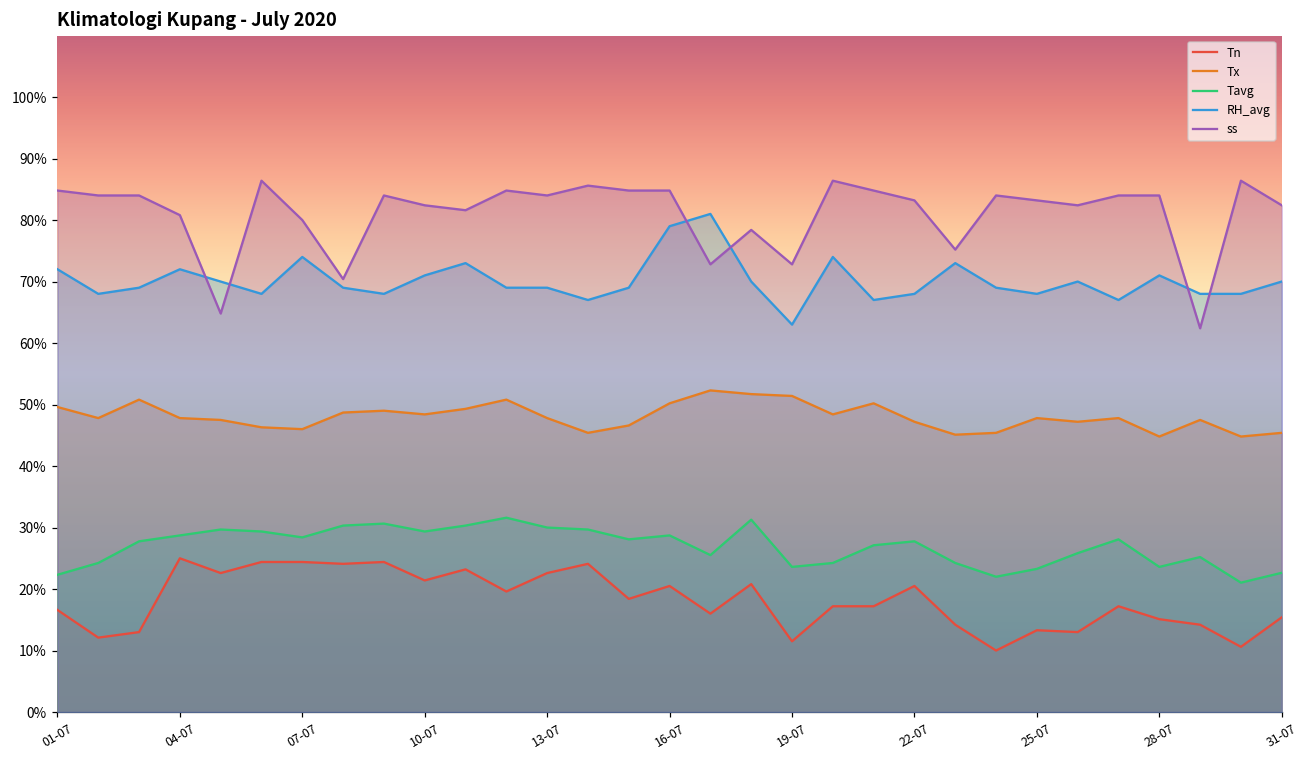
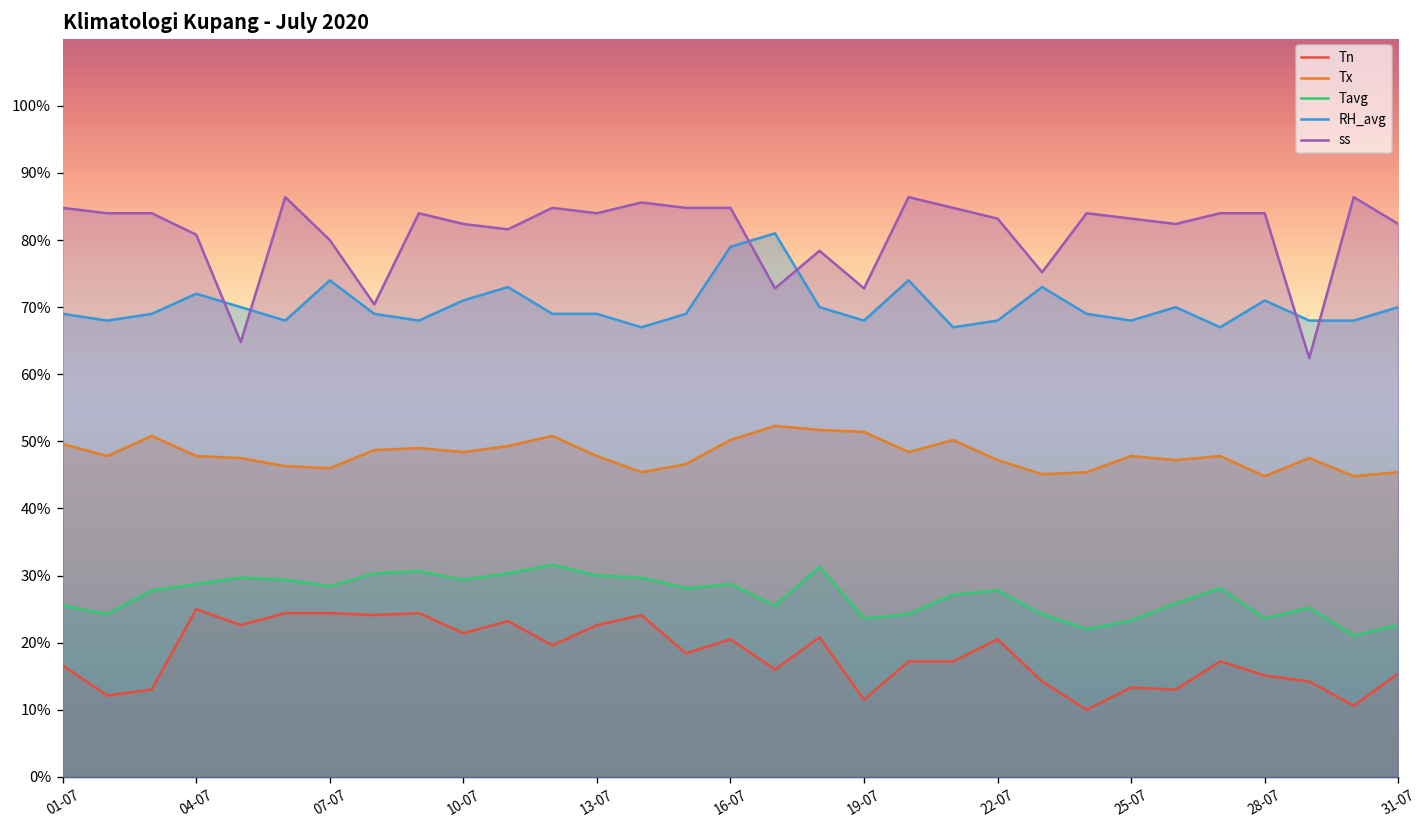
Tavg, 01-07: 22% -> 26%
RH_avg, 01-07: 72% -> 69%
RH_avg, 19-07: 63% -> 68%
